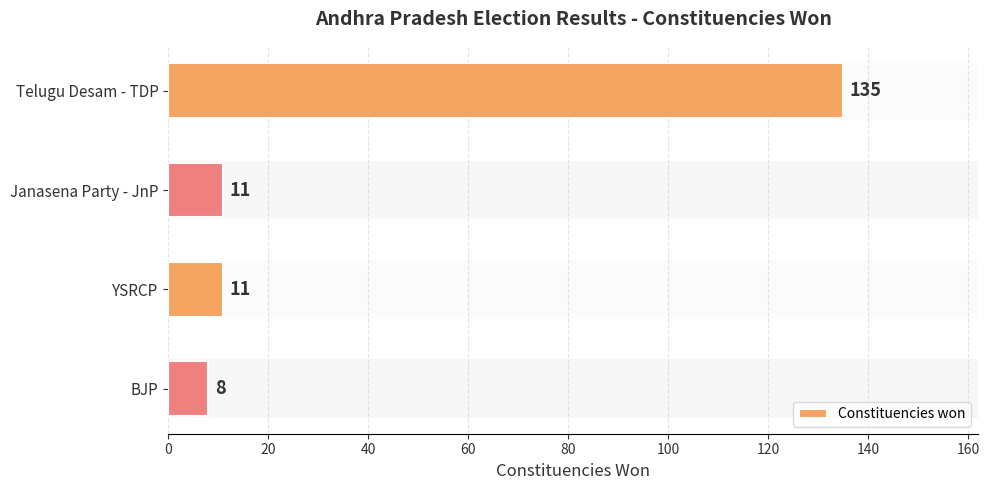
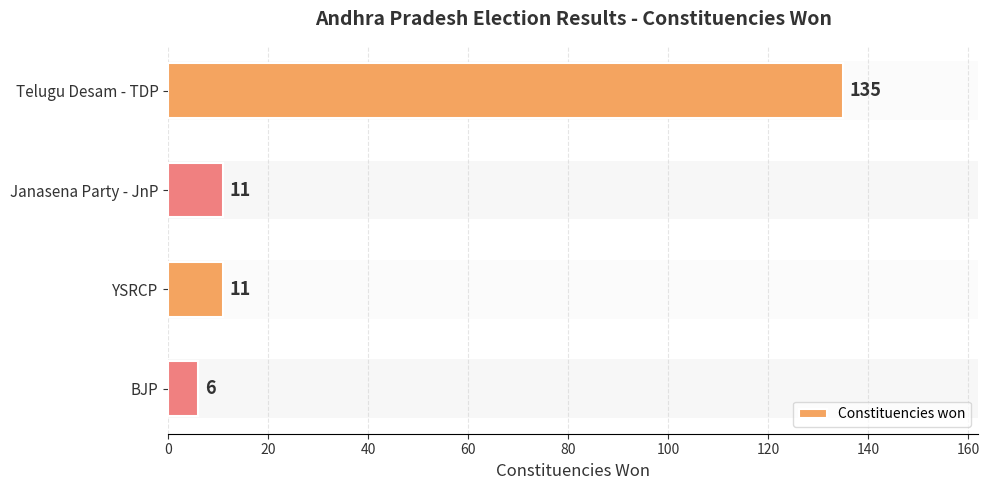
BJP: 8 -> 6
